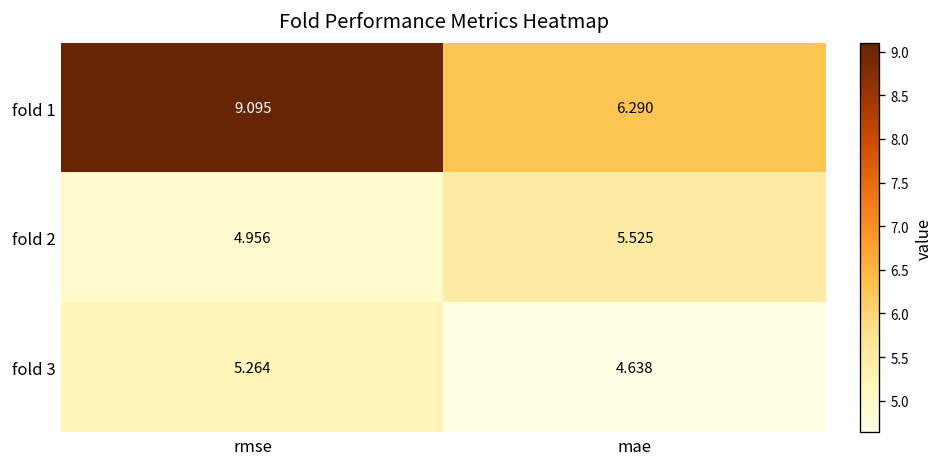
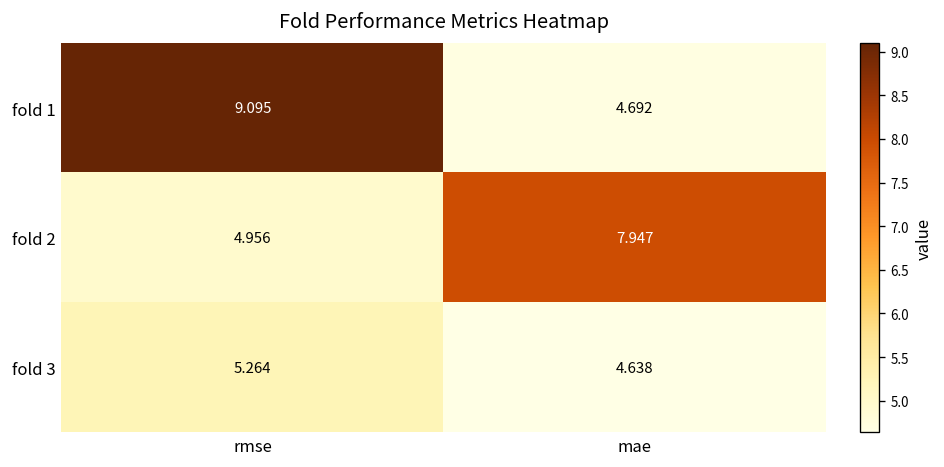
fold 1, mae: 6.290 -> 4.692
fold 2, mae: 5.525 -> 7.947
